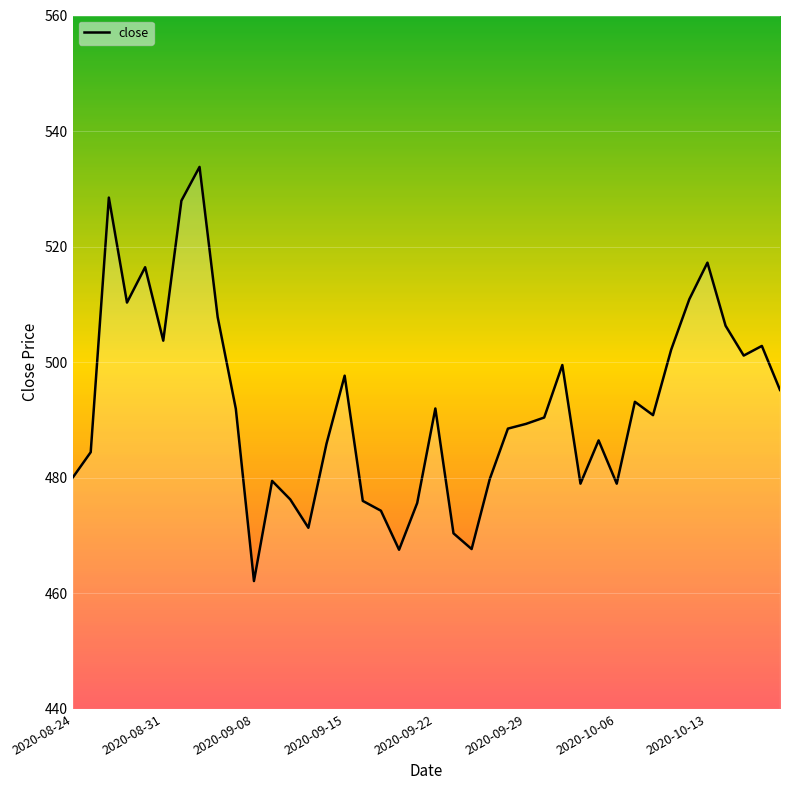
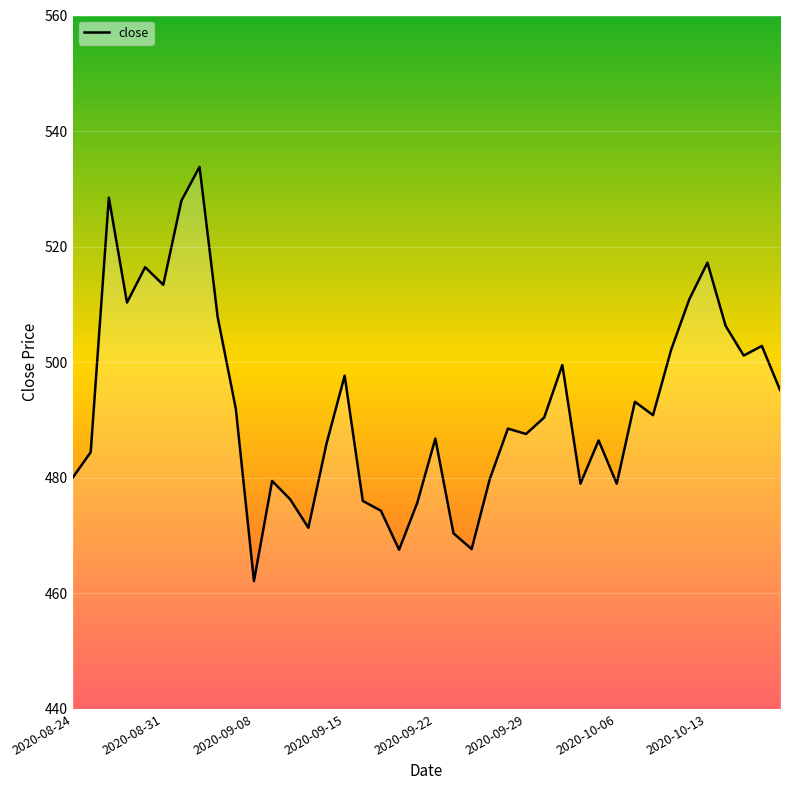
2020-08-31: 504 -> 513
2020-09-22: 492 -> 487
2020-09-29: 489 -> 488
